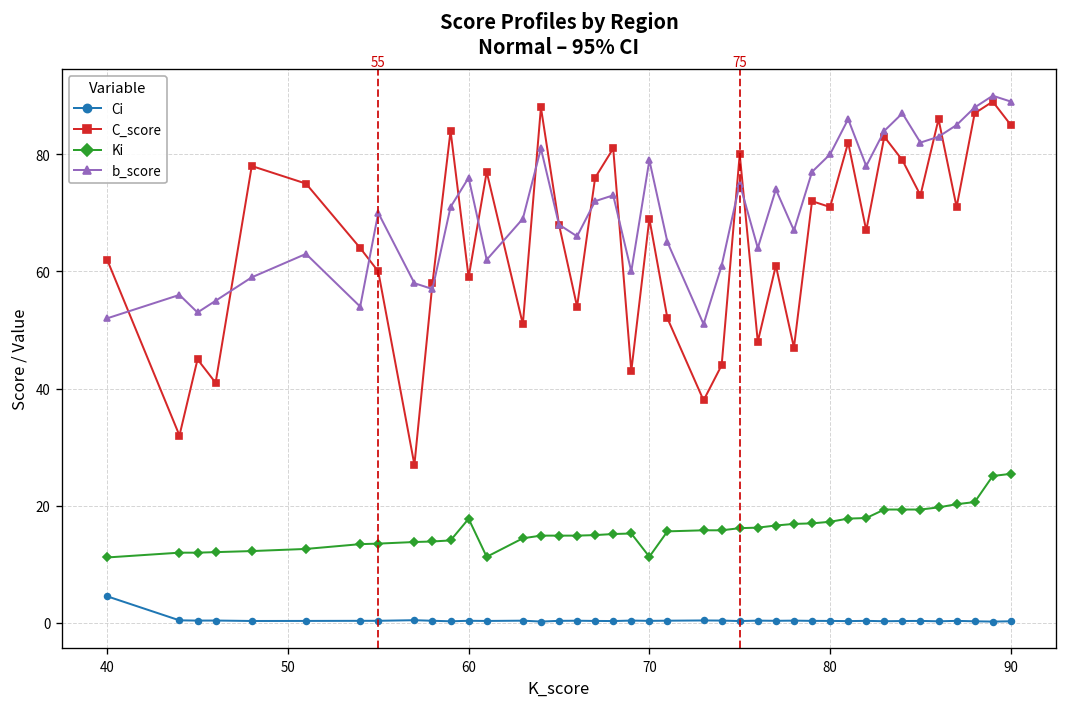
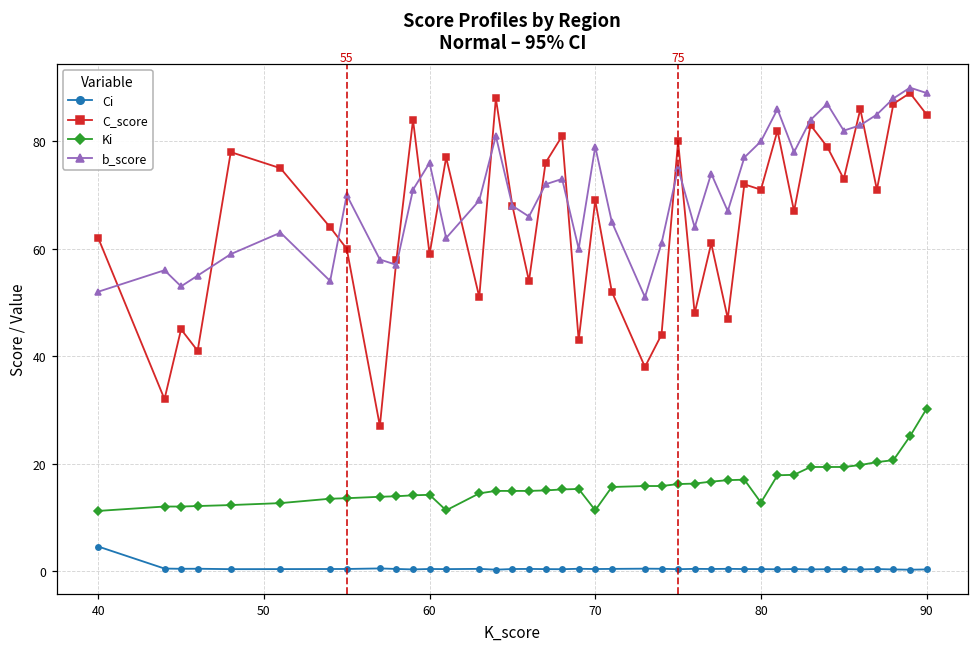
Ki, 60: 18 -> 14
Ki, 80: 17 -> 13
Ki, 90: 25 -> 30
